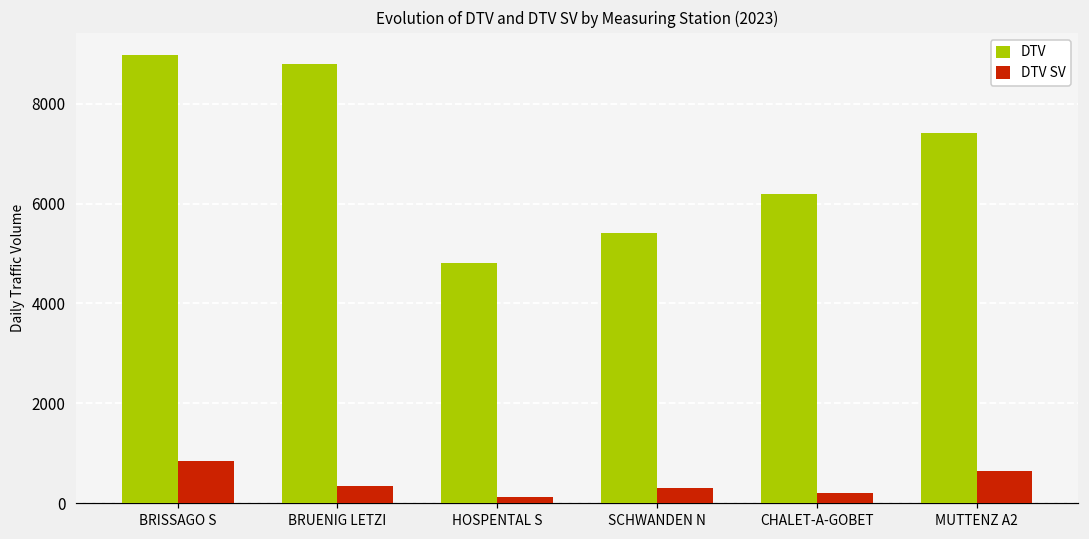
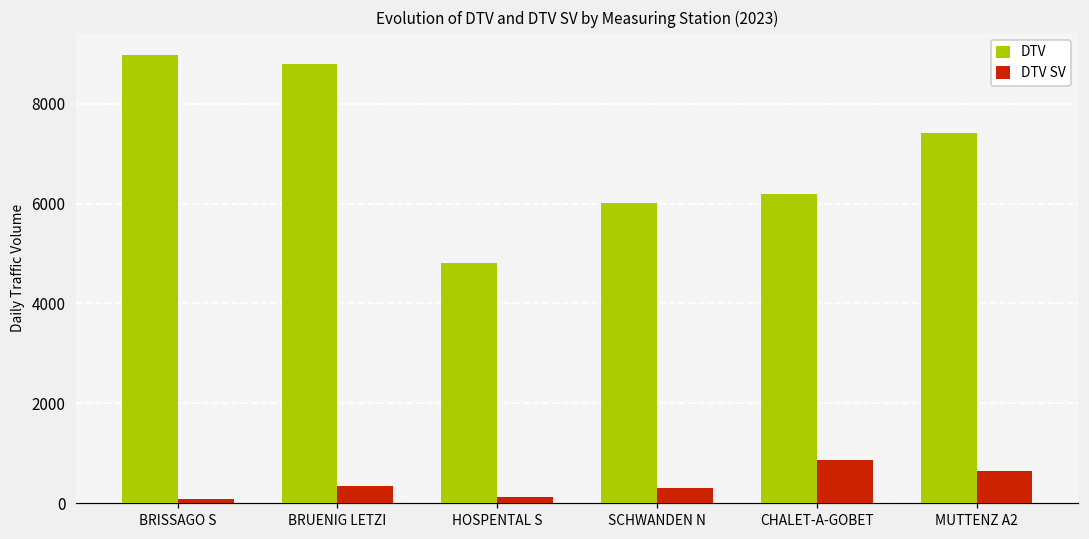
DTV SV, BRISSAGO S: 800 -> 100
DTV, SCHWANDEN N: 5400 -> 6000
DTV SV, CHALET-A-GOBET: 200 -> 900
